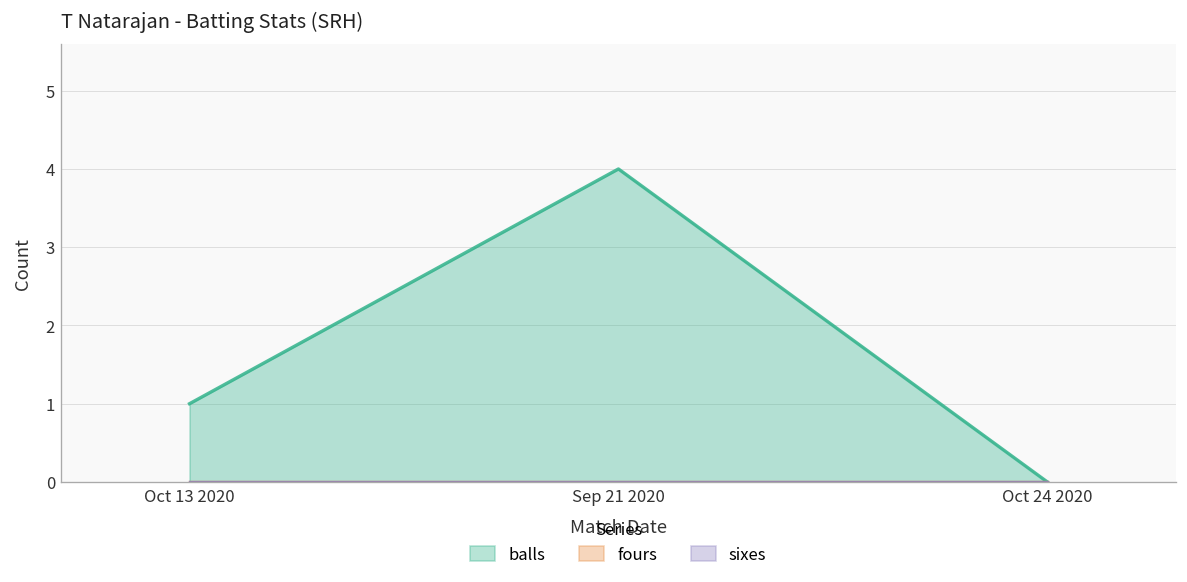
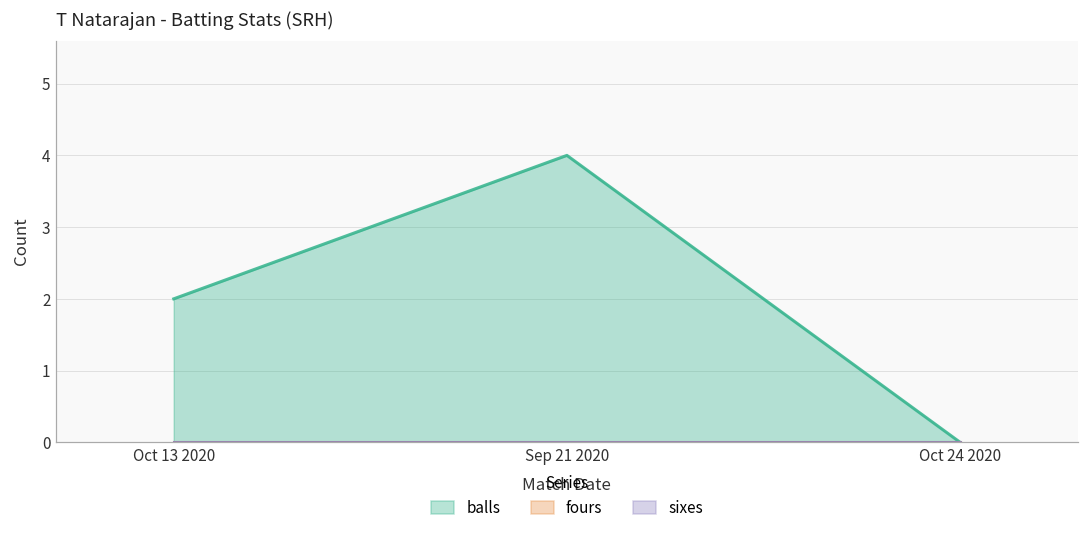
balls, Oct 13 2020: 1 -> 2
